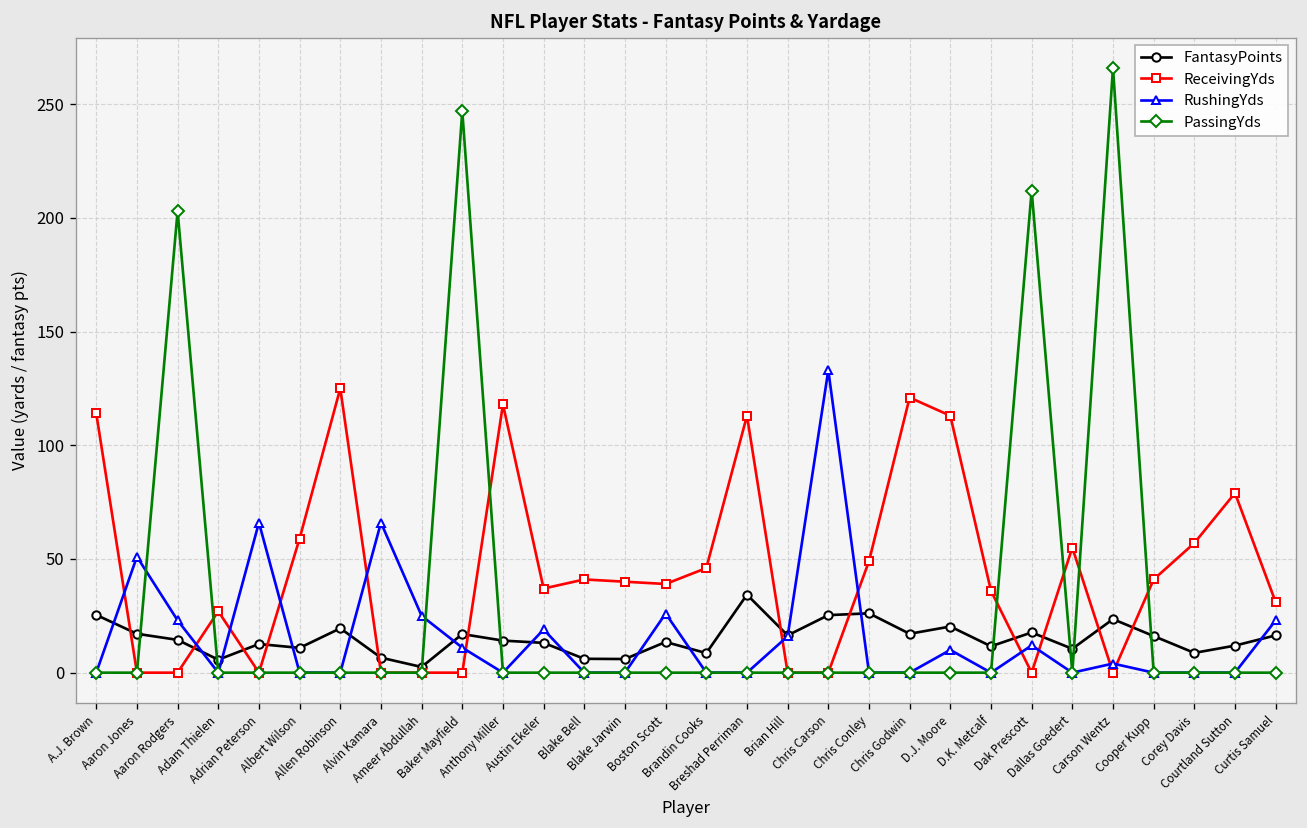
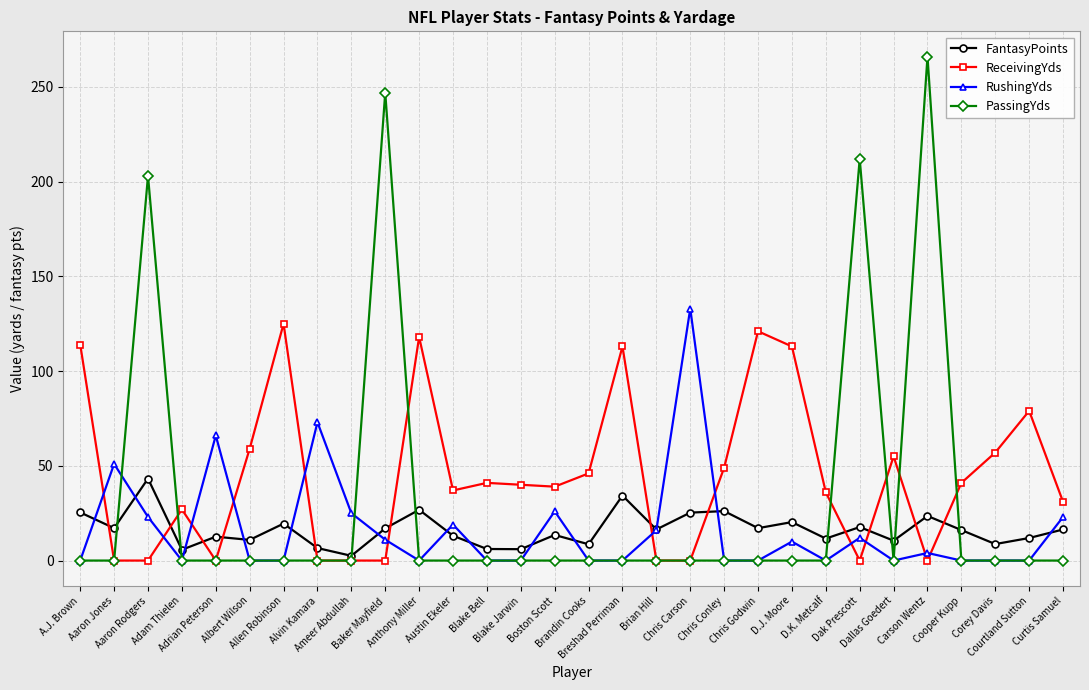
FantasyPoints, Aaron Rodgers: 14 -> 43
RushingYds, Alvin Kamara: 66 -> 73
FantasyPoints, Anthony Miller: 14 -> 27
